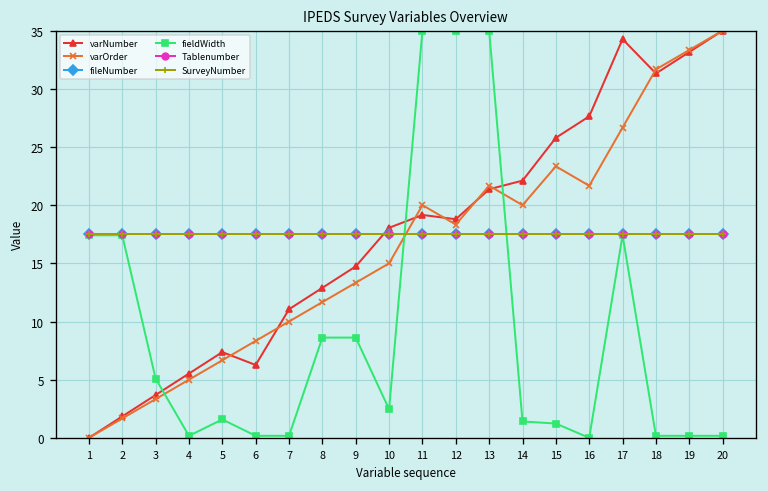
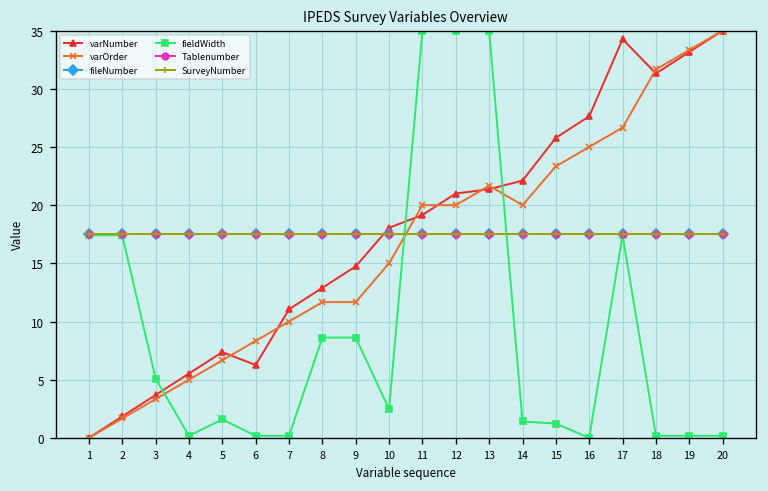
varOrder, 9: 13 -> 12
varNumber, 12: 19 -> 21
varOrder, 12: 18 -> 20
varOrder, 16: 22 -> 25
